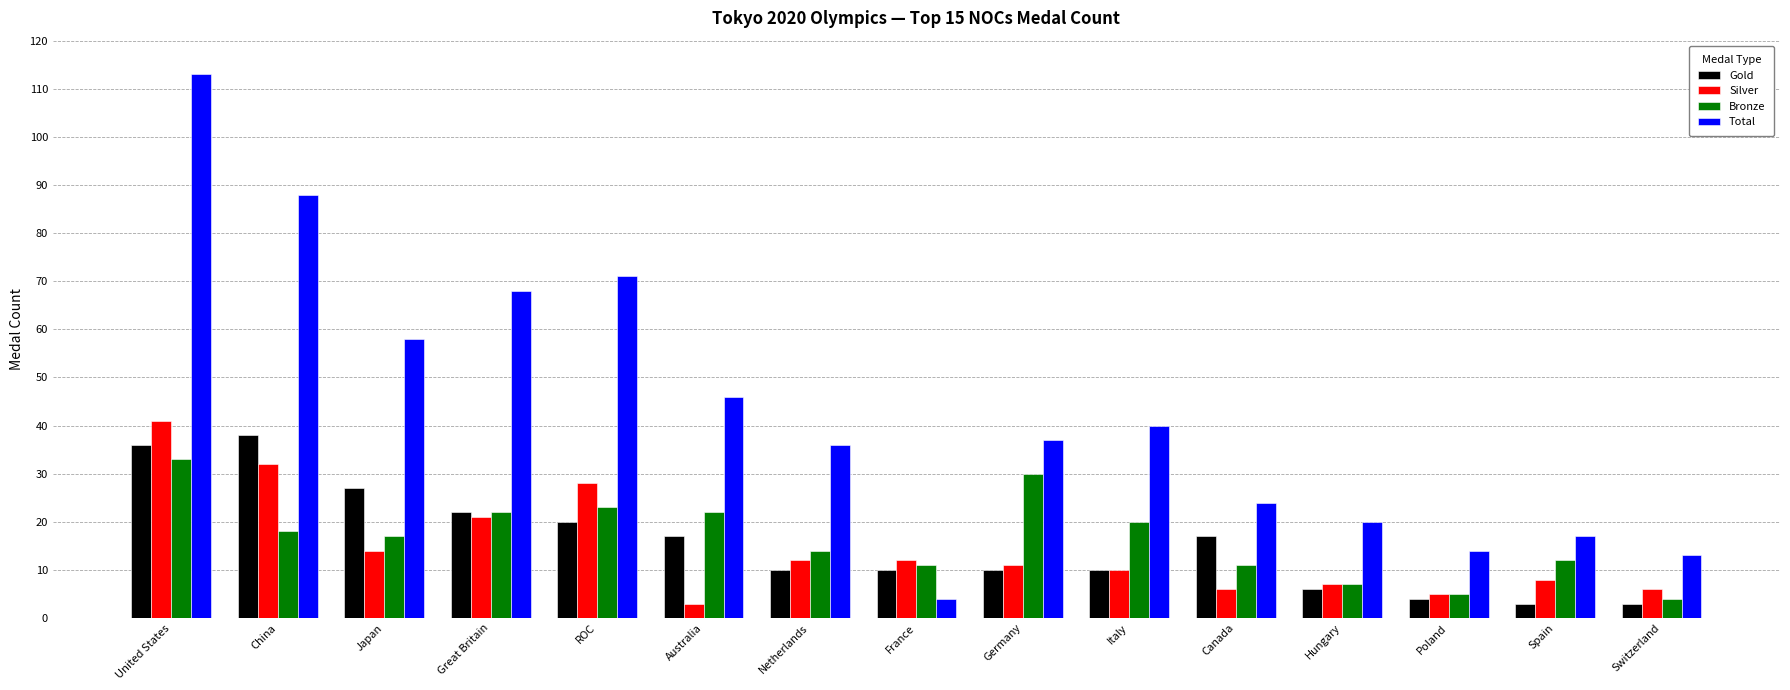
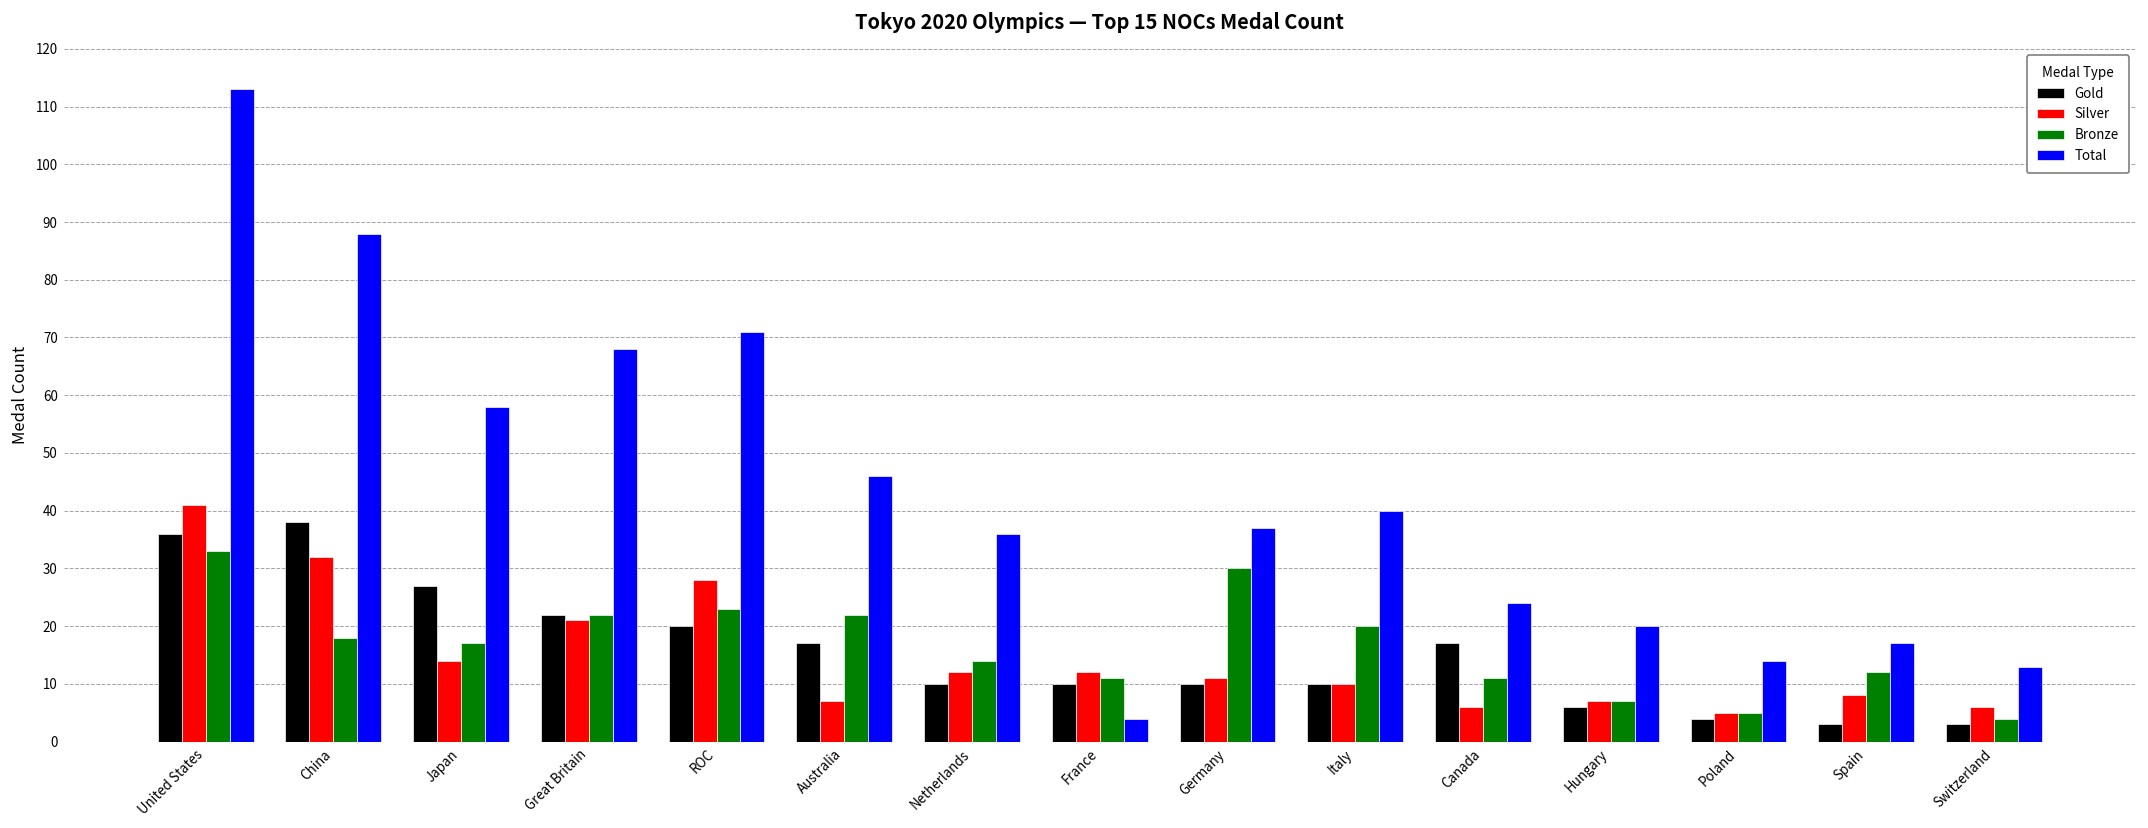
Silver, Australia: 3 -> 7
